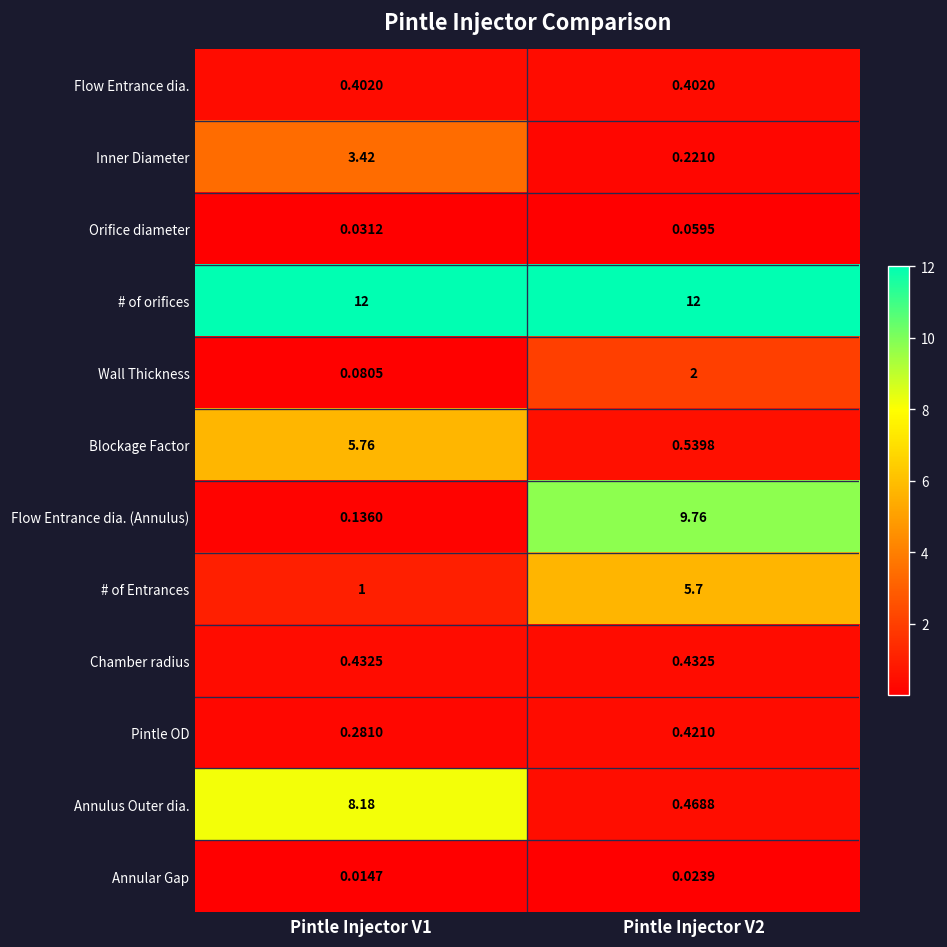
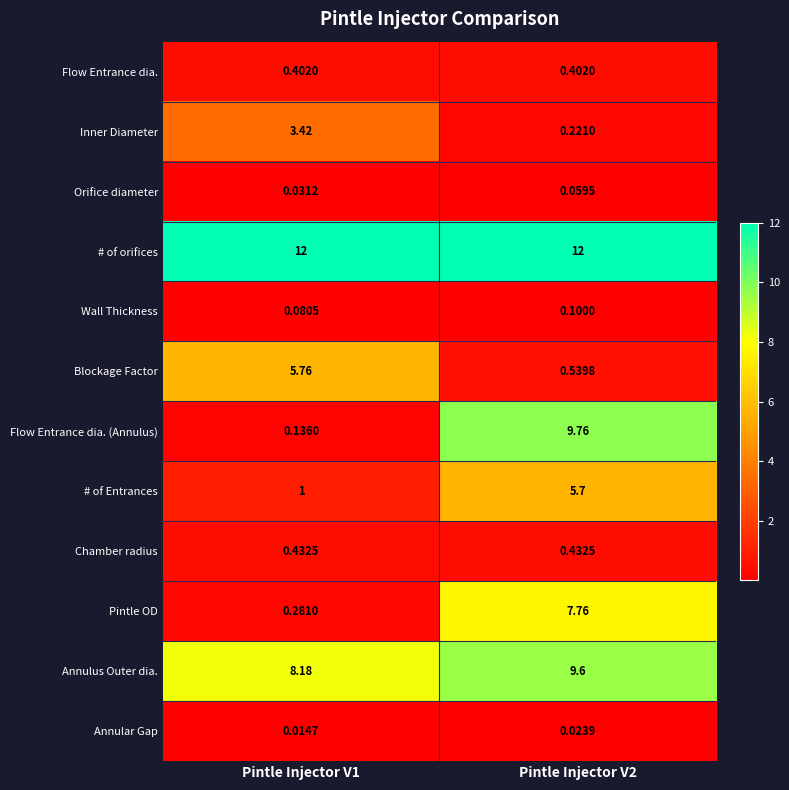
Wall Thickness, Pintle Injector V2: 2 -> 0.1000
Pintle OD, Pintle Injector V2: 0.4210 -> 7.76
Annulus Outer dia., Pintle Injector V2: 0.4688 -> 9.6
